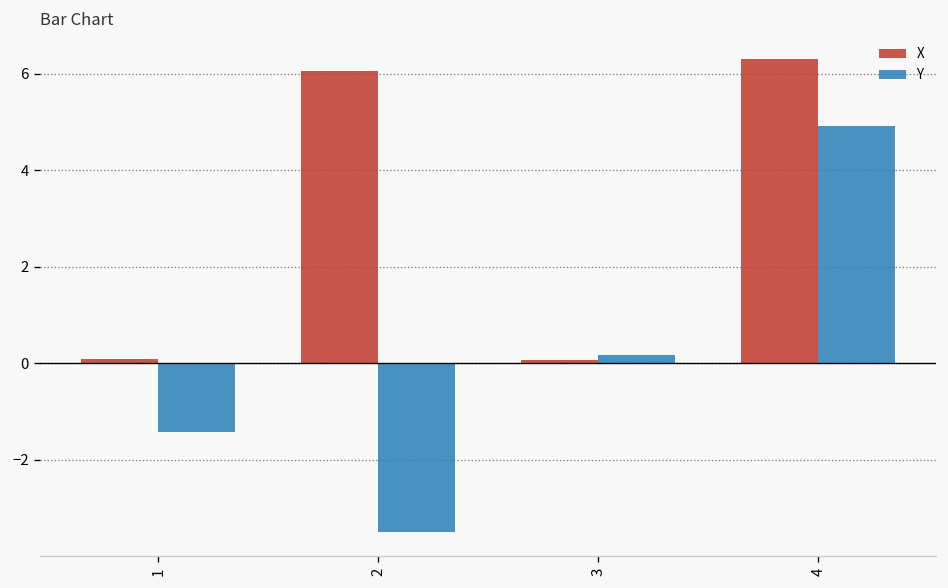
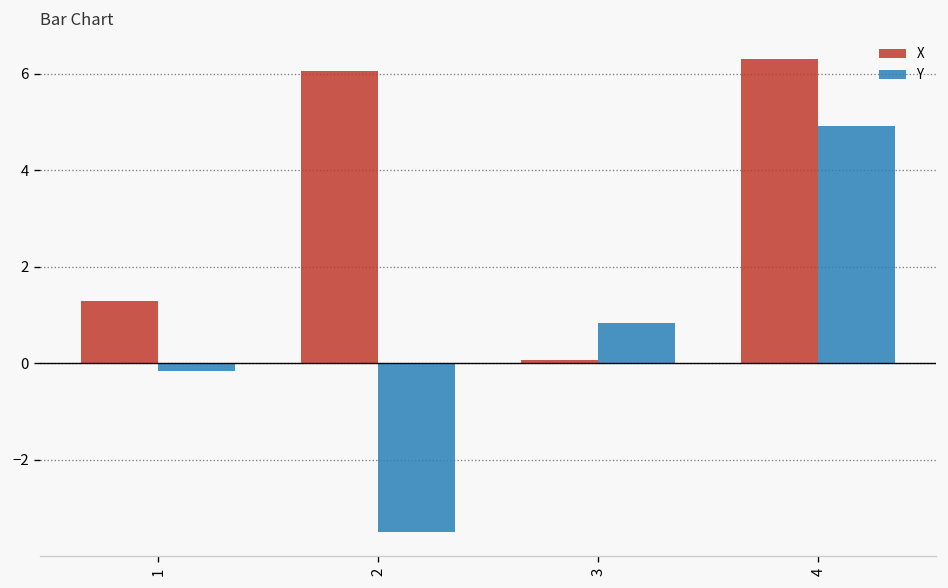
X, 1: 0.1 -> 1.3
Y, 1: -1.4 -> -0.2
Y, 3: 0.2 -> 0.8
